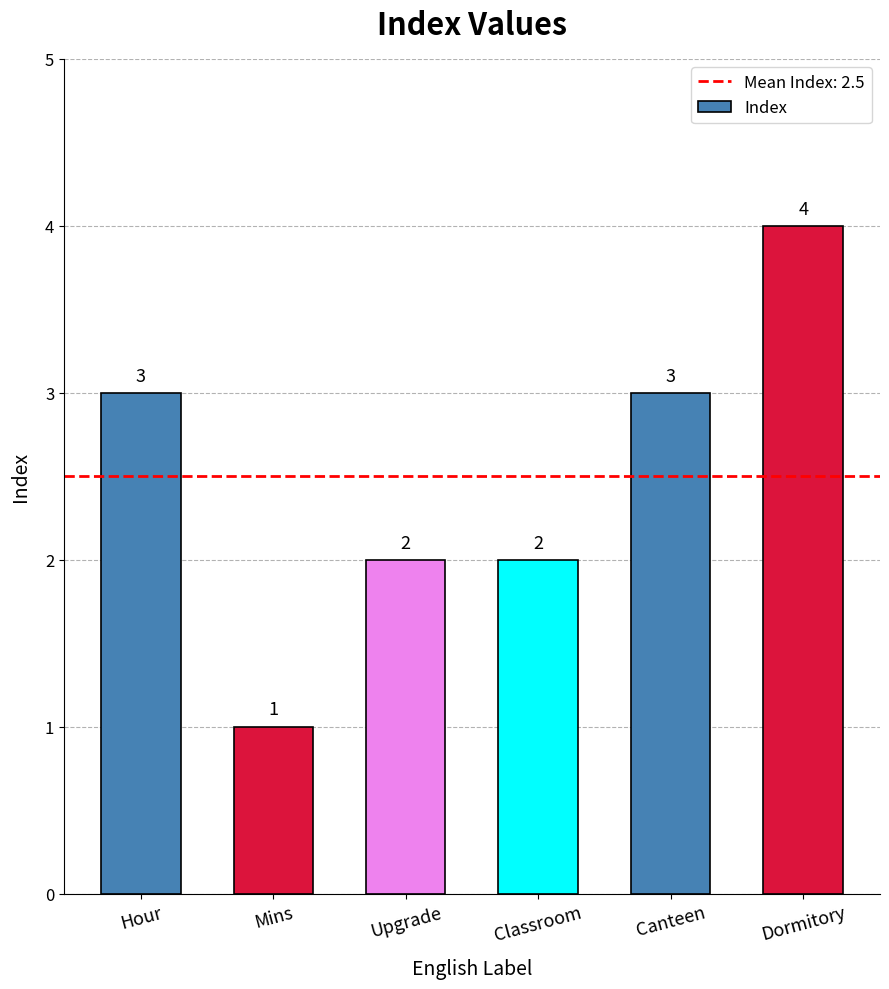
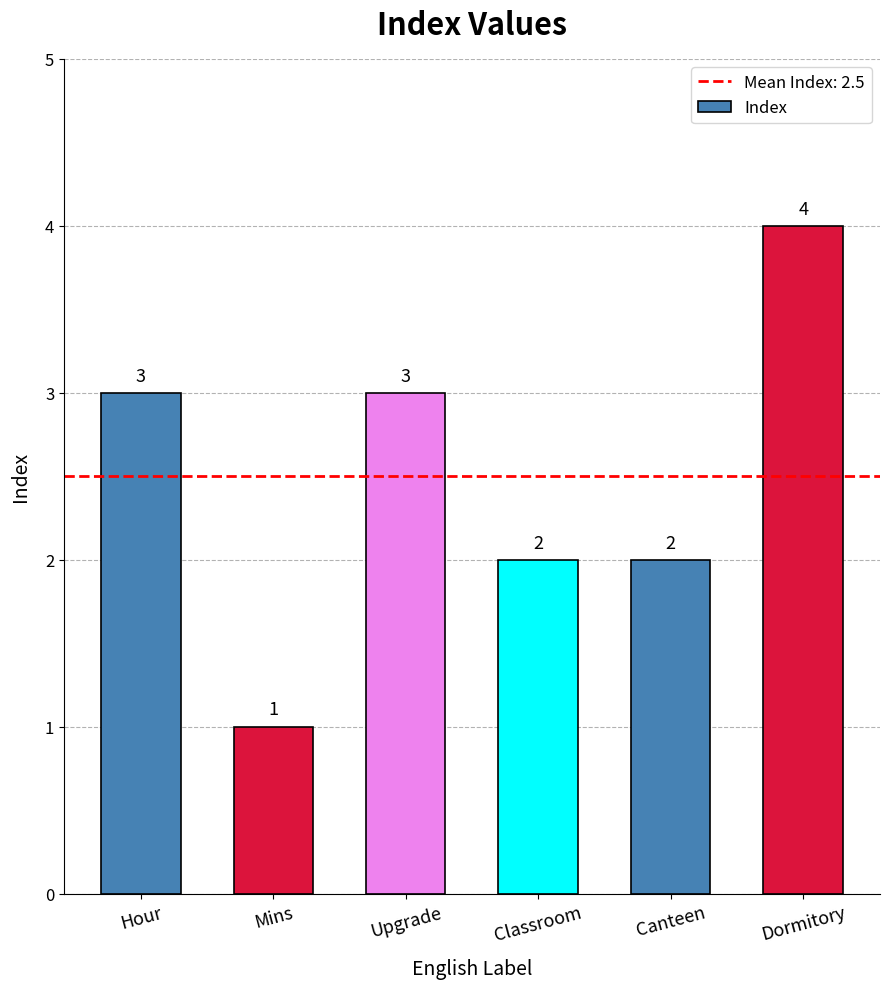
Upgrade: 2 -> 3
Canteen: 3 -> 2
